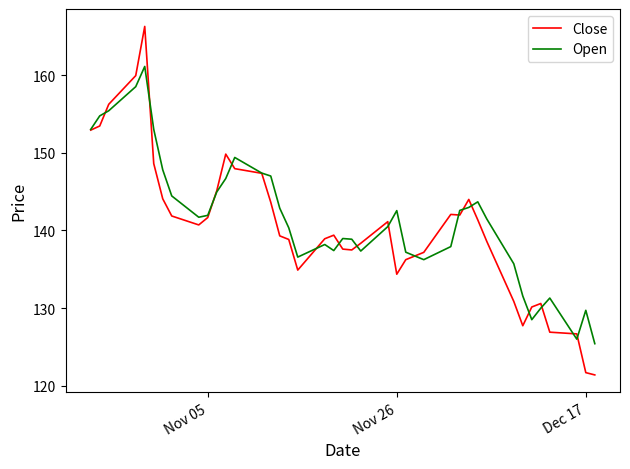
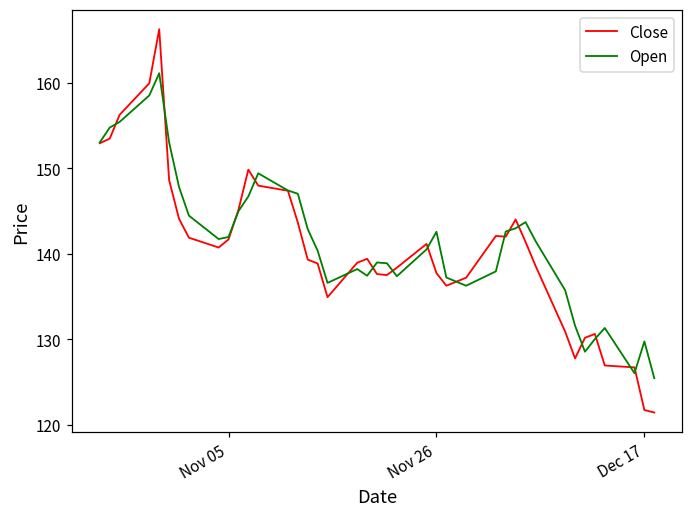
Close, Nov 26: 134 -> 138
